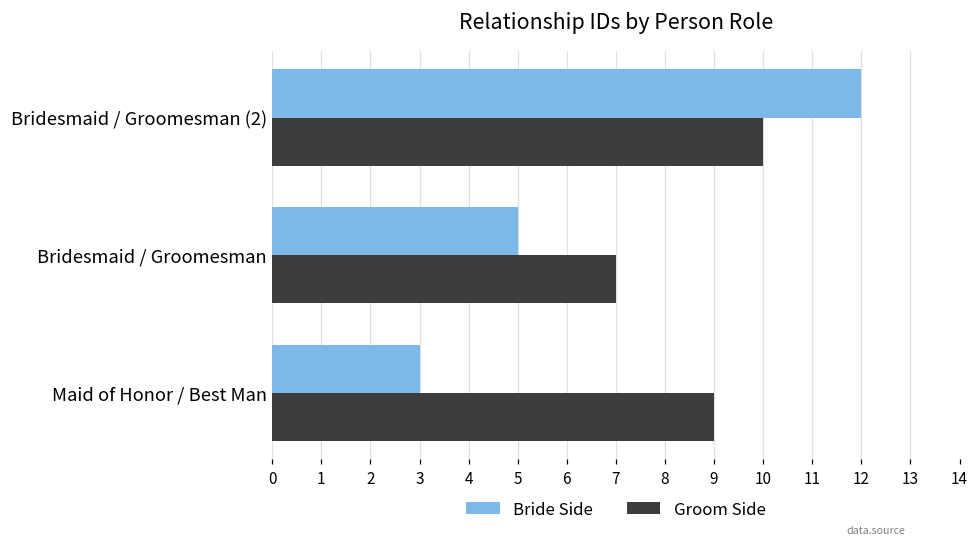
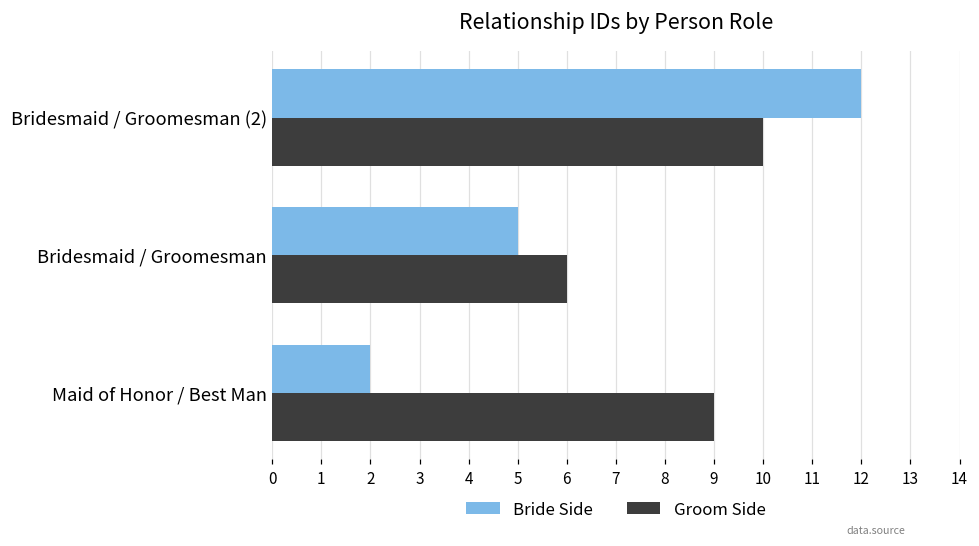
Groom Side, Bridesmaid / Groomesman: 7 -> 6
Bride Side, Maid of Honor / Best Man: 3 -> 2
